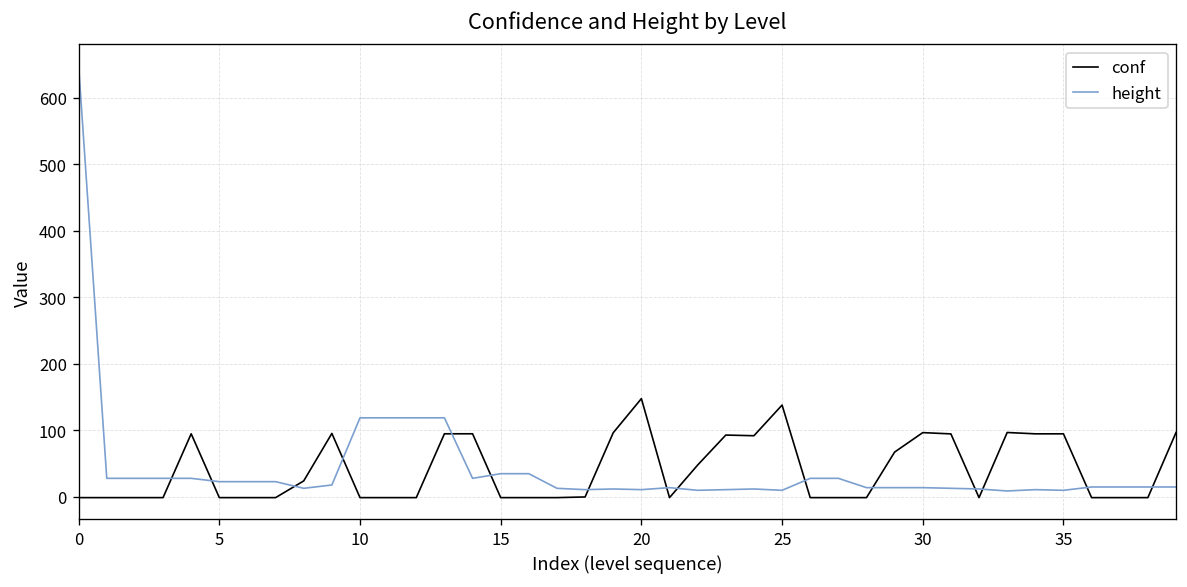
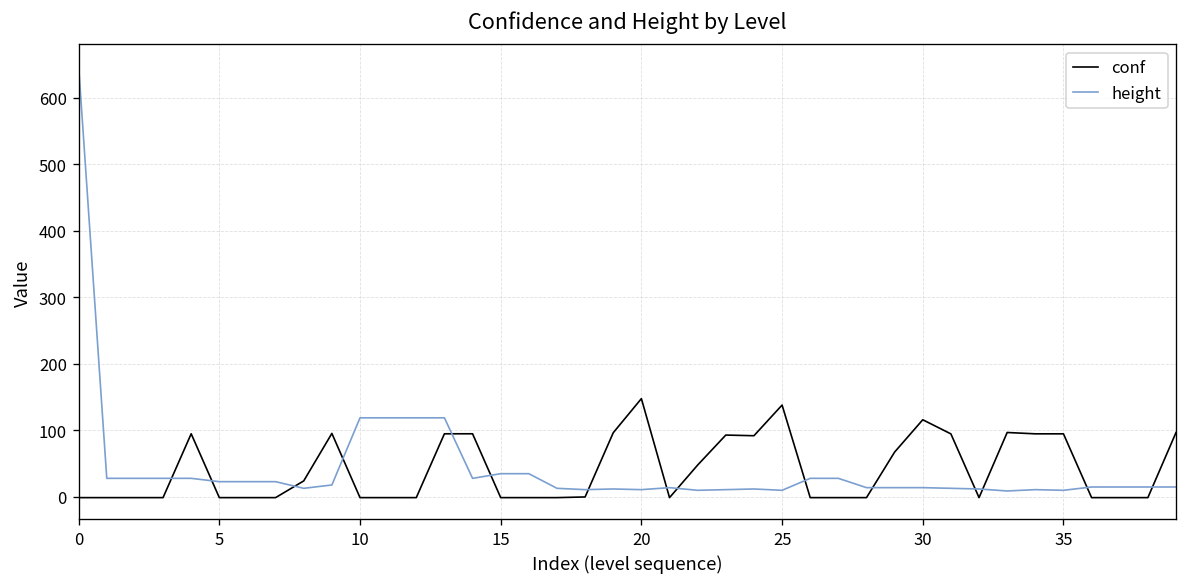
conf, 30: 100 -> 120
